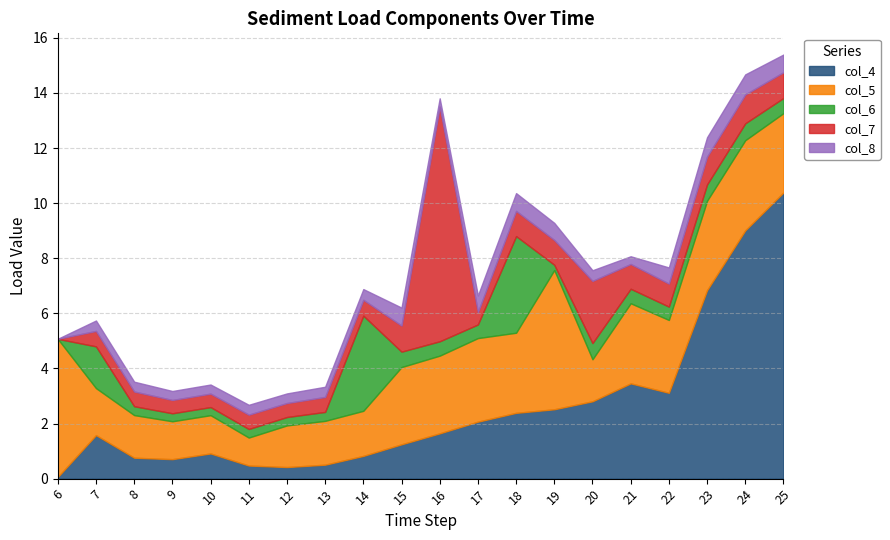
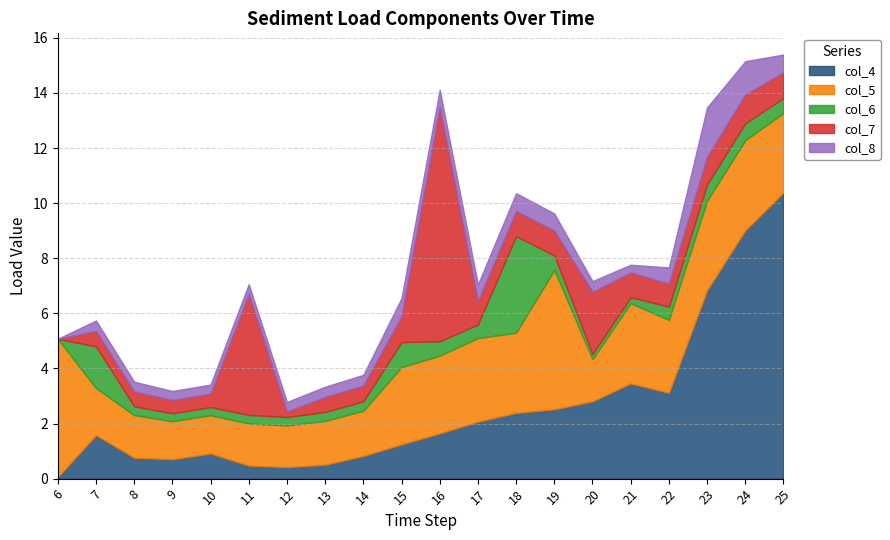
col_5, 11: 1.0 -> 1.5
col_7, 11: 0.5 -> 4.4
col_7, 12: 0.5 -> 0.2
col_6, 14: 3.5 -> 0.3
col_6, 15: 0.6 -> 0.9
col_8, 16: 0.3 -> 0.6
col_7, 17: 0.5 -> 0.9
col_6, 19: 0.2 -> 0.5
col_6, 20: 0.6 -> 0.2
col_6, 21: 0.5 -> 0.2
col_8, 23: 0.7 -> 1.8
col_8, 24: 0.7 -> 1.2
